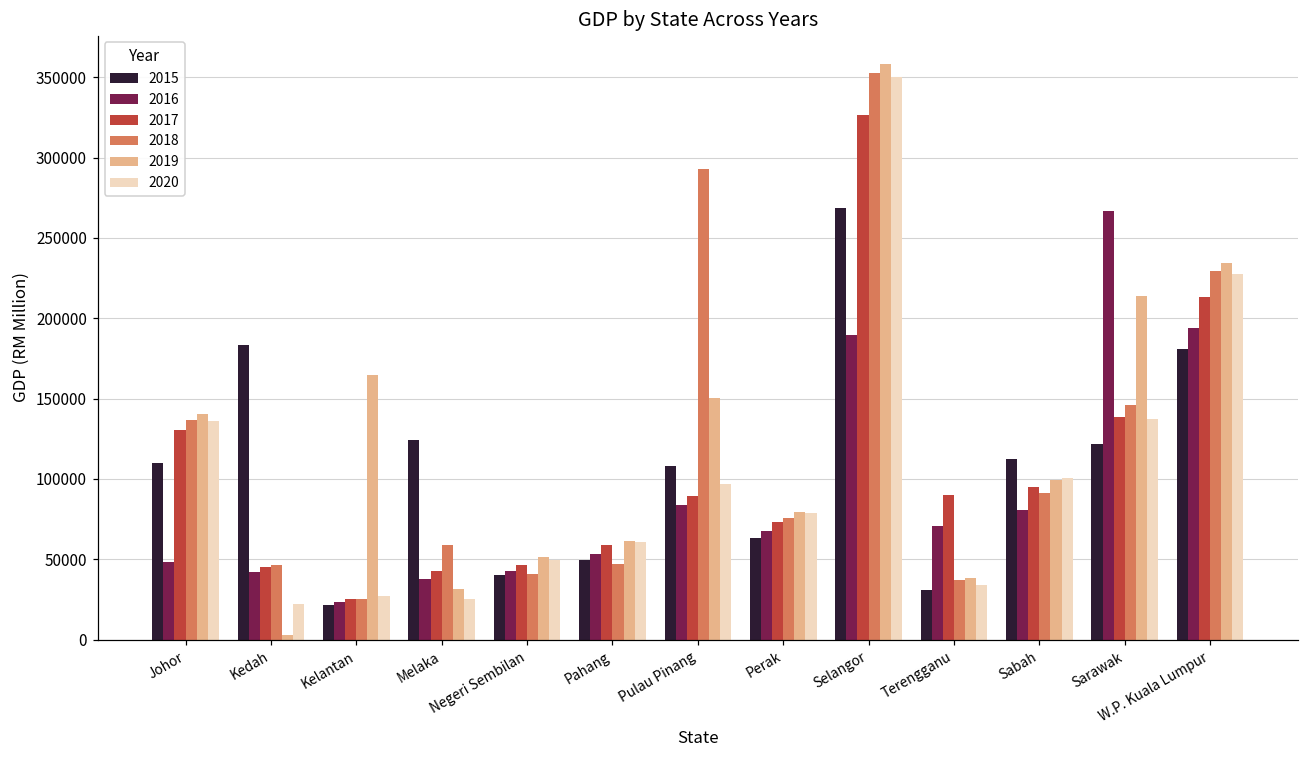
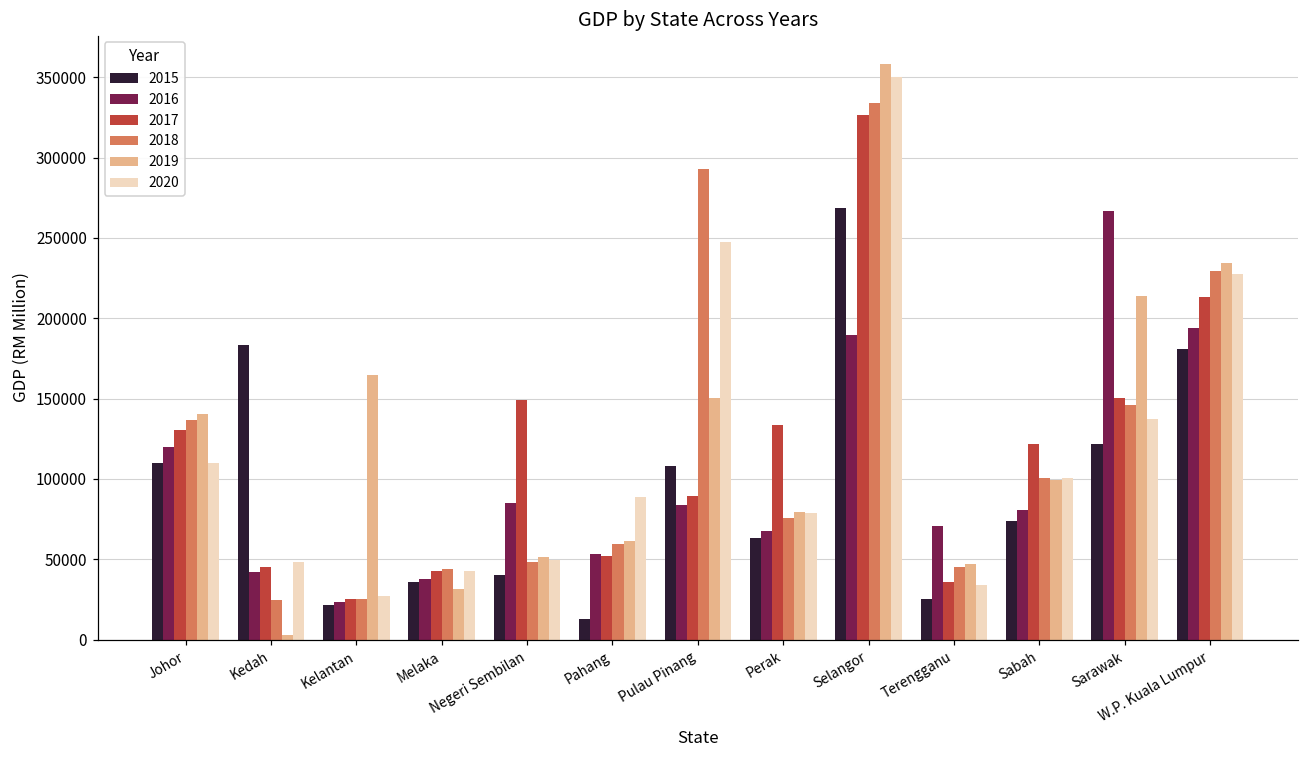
2016, Johor: 48000 -> 120000
2020, Johor: 136000 -> 110000
2018, Kedah: 46000 -> 25000
2020, Kedah: 22000 -> 48000
2015, Melaka: 124000 -> 36000
2018, Melaka: 59000 -> 44000
2020, Melaka: 25000 -> 43000
2016, Negeri Sembilan: 43000 -> 85000
2017, Negeri Sembilan: 46000 -> 149000
2018, Negeri Sembilan: 41000 -> 48000
2015, Pahang: 49000 -> 13000
2017, Pahang: 59000 -> 52000
2018, Pahang: 47000 -> 59000
2020, Pahang: 60000 -> 89000
2020, Pulau Pinang: 97000 -> 247000
2017, Perak: 73000 -> 133000
2018, Selangor: 353000 -> 334000
2015, Terengganu: 31000 -> 25000
2017, Terengganu: 90000 -> 36000
2018, Terengganu: 37000 -> 45000
2019, Terengganu: 38000 -> 47000
2015, Sabah: 112000 -> 74000
2017, Sabah: 95000 -> 122000
2018, Sabah: 91000 -> 101000
2017, Sarawak: 139000 -> 151000
